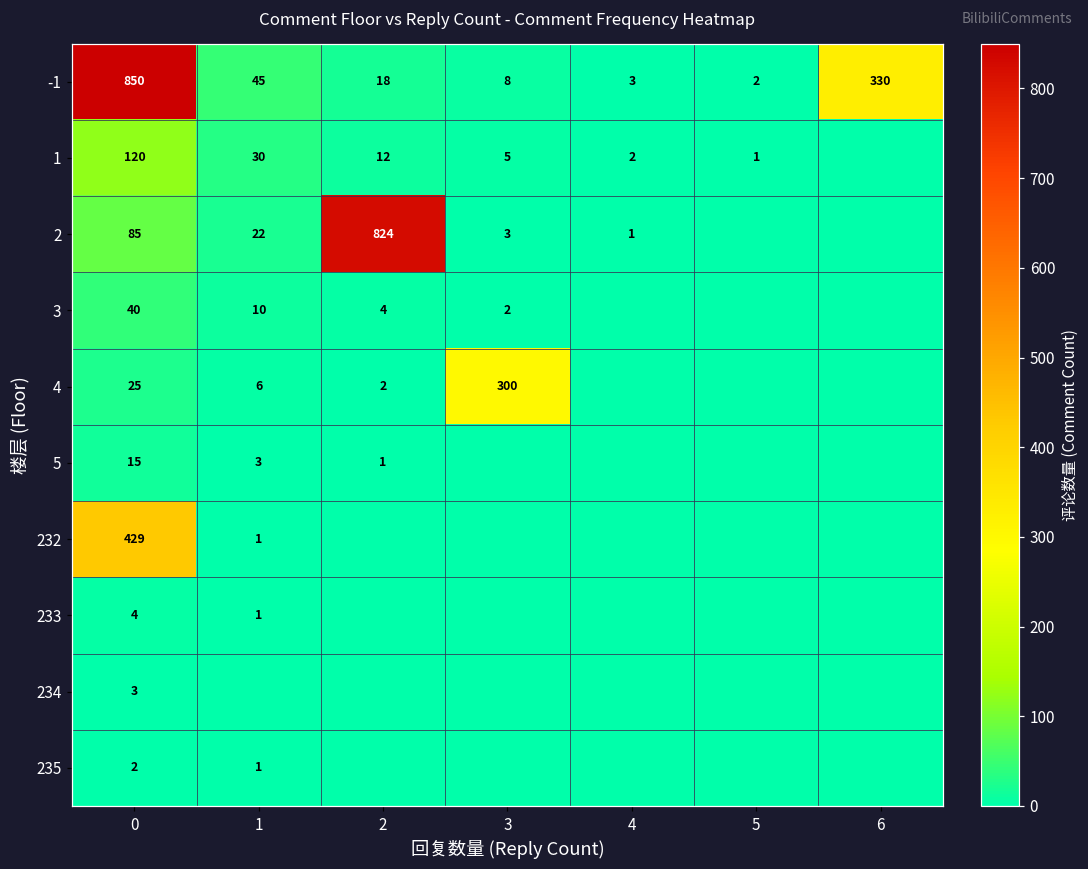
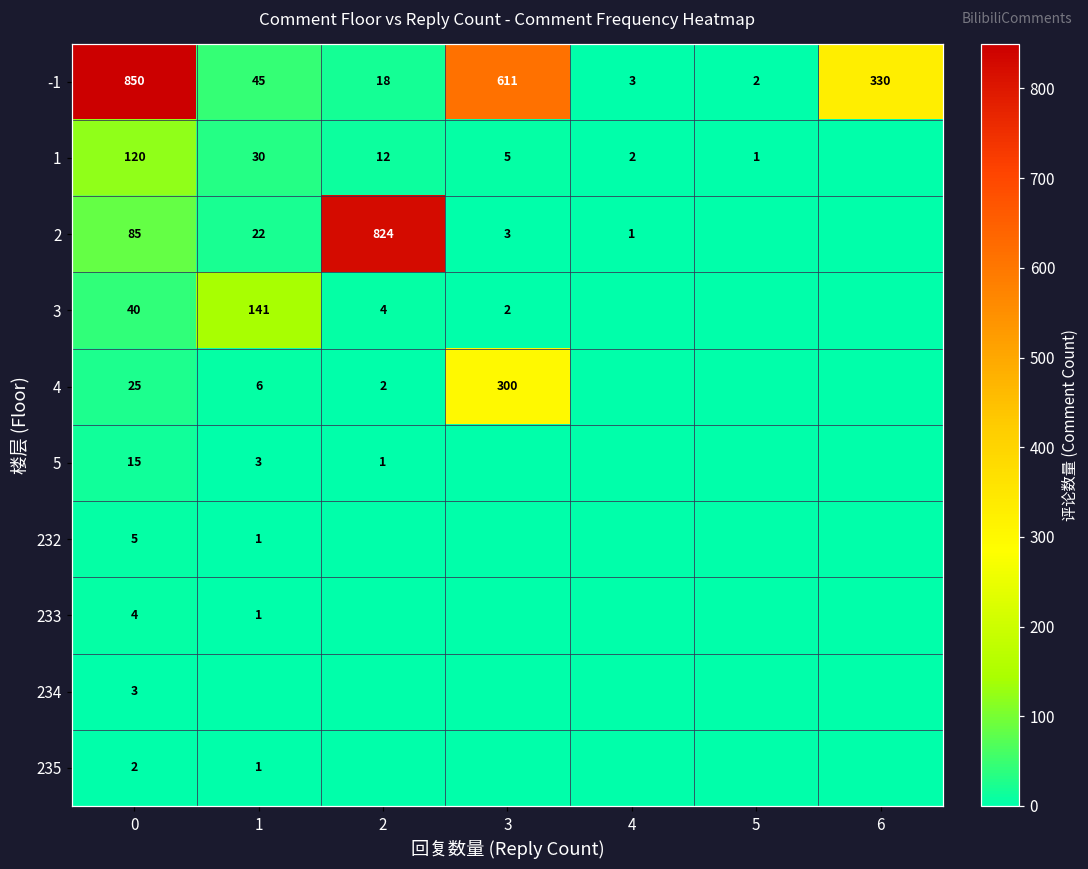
-1, 3: 8 -> 611
3, 1: 10 -> 141
232, 0: 429 -> 5
